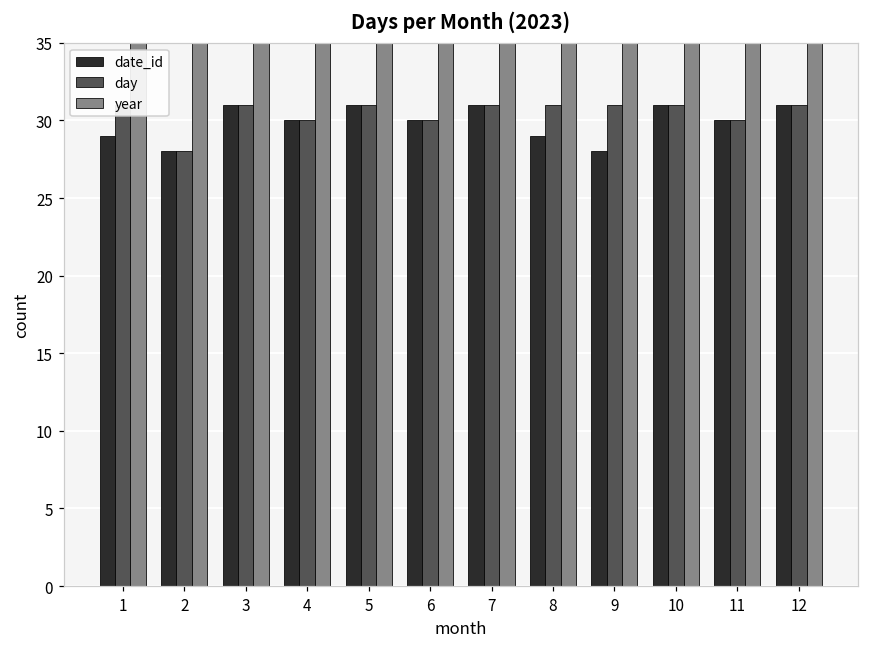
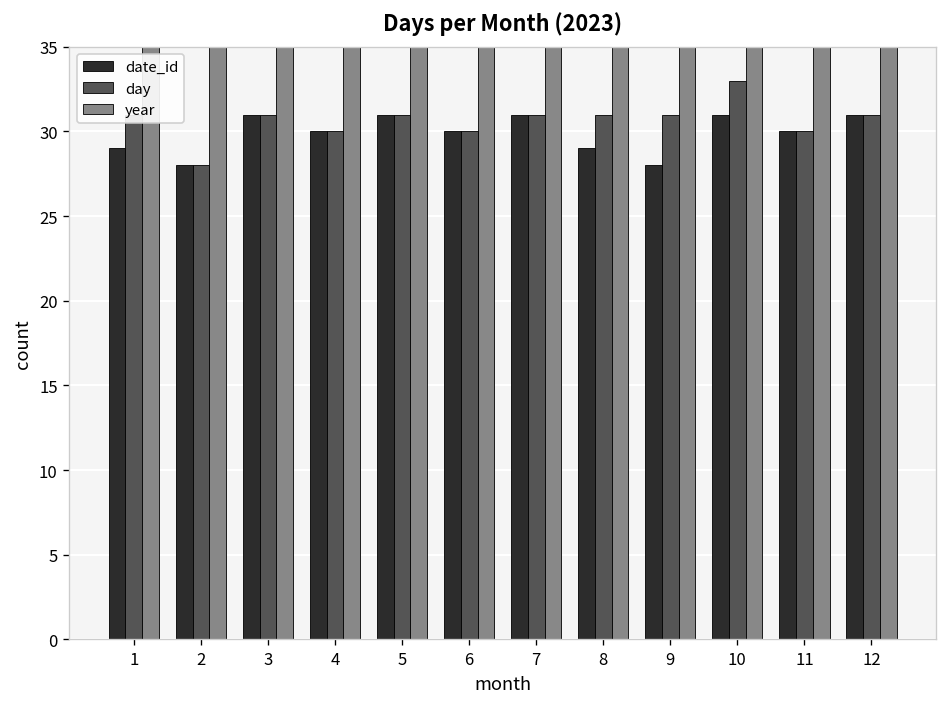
day, 10: 31 -> 33
